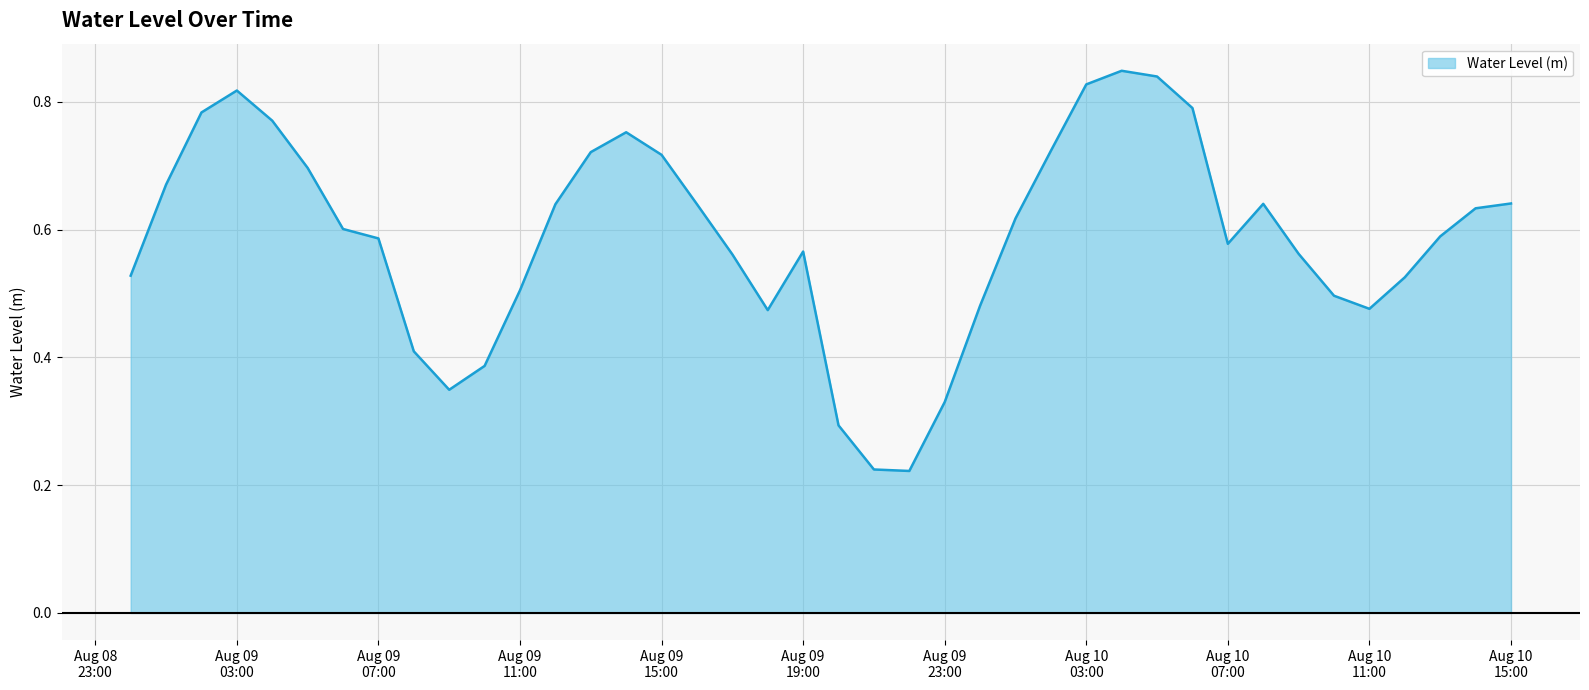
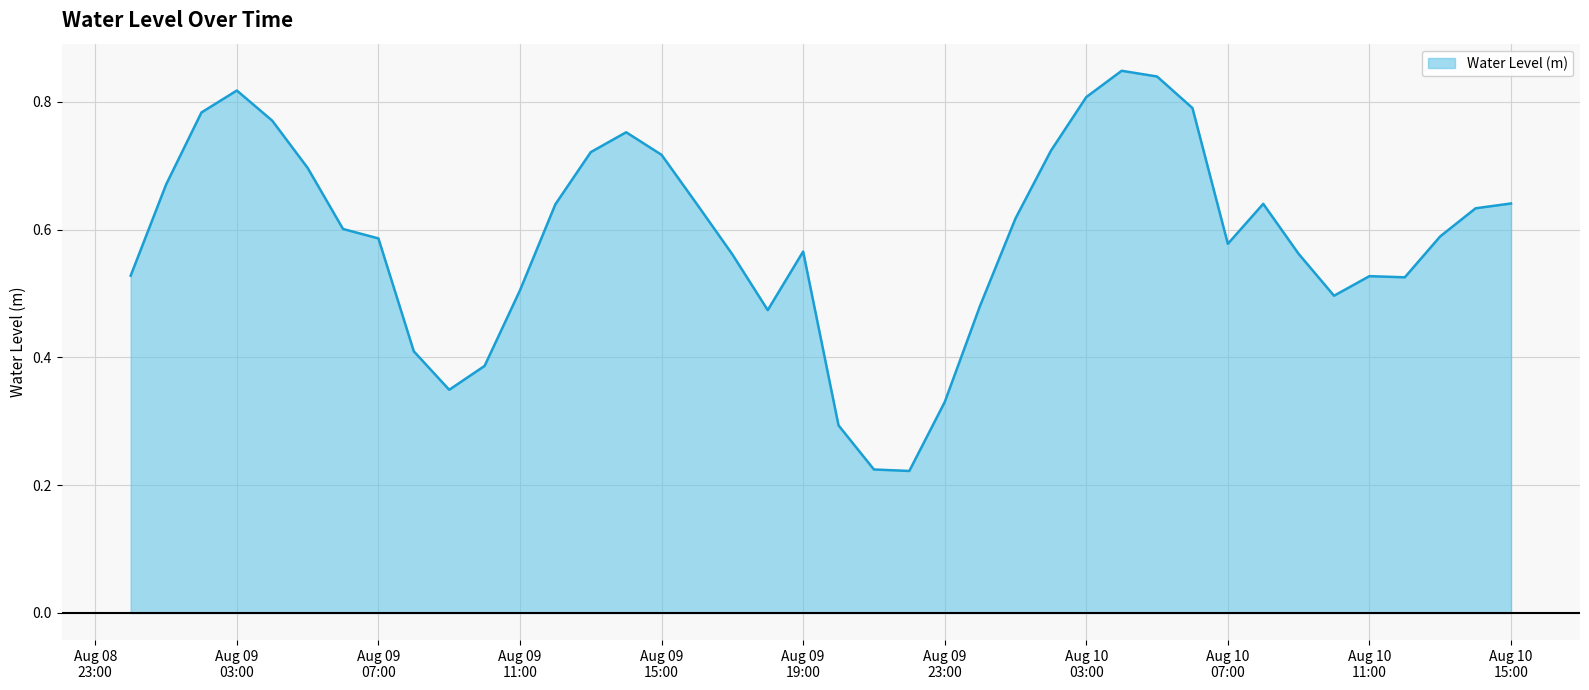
Aug 10 03:00: 0.83 -> 0.81
Aug 10 11:00: 0.48 -> 0.53
